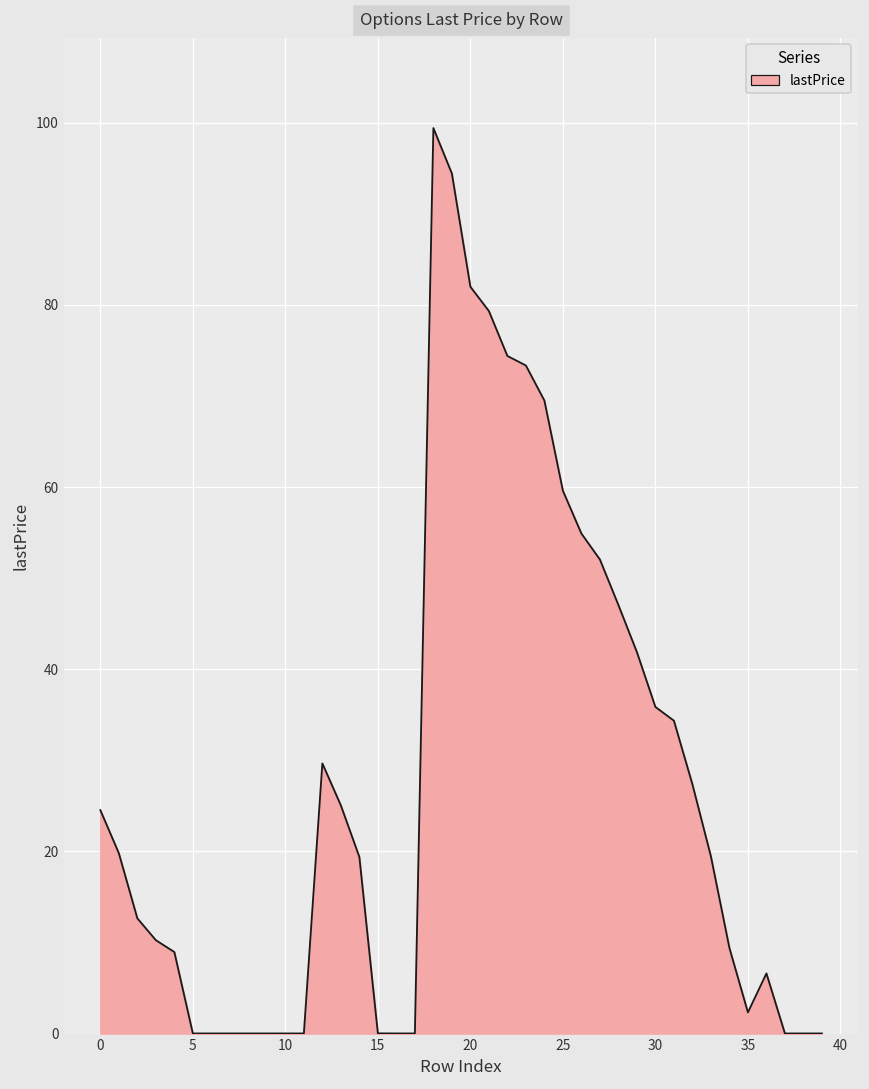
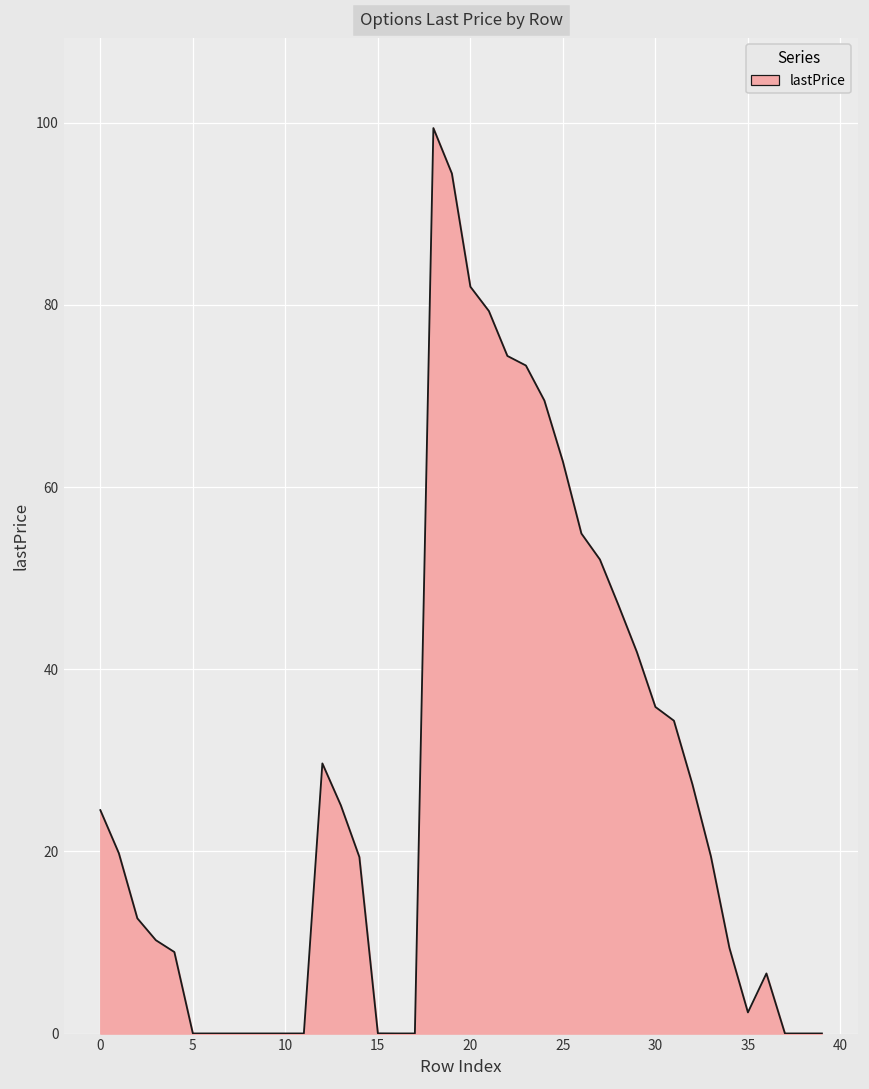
25: 60 -> 63
